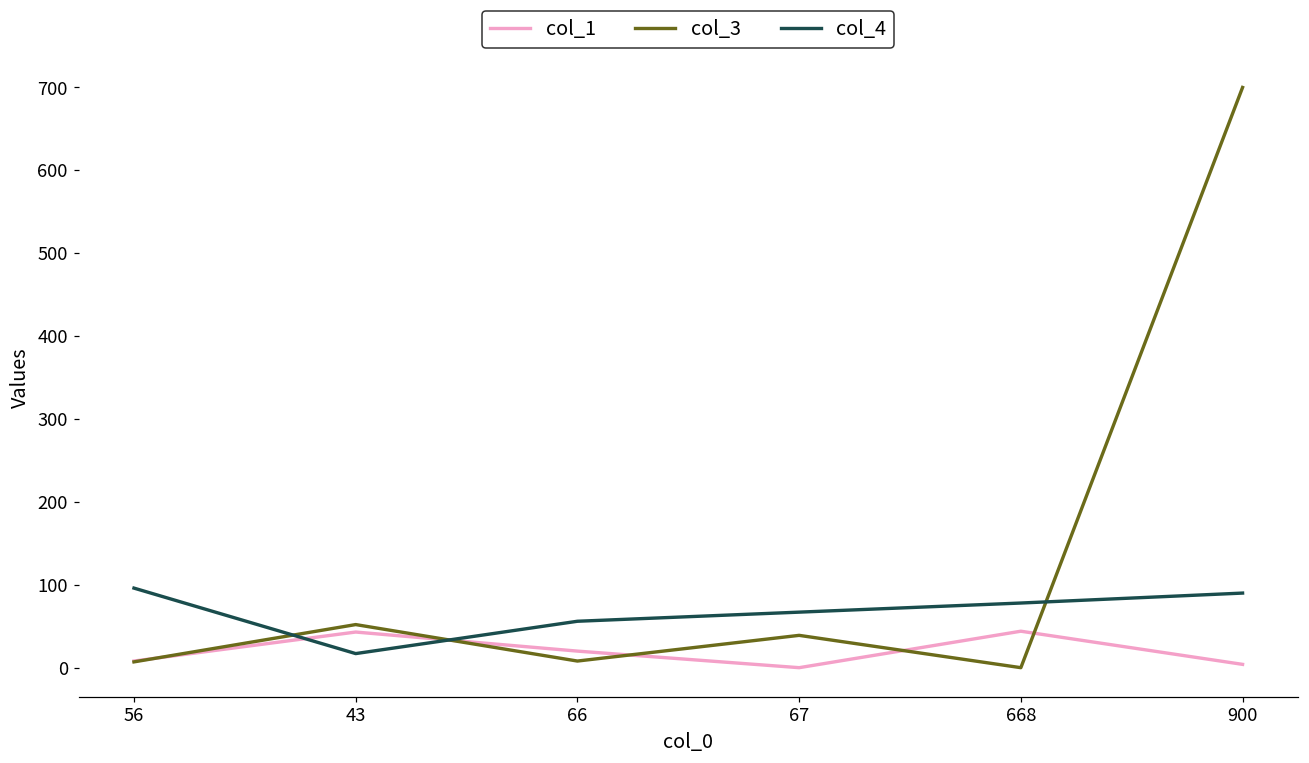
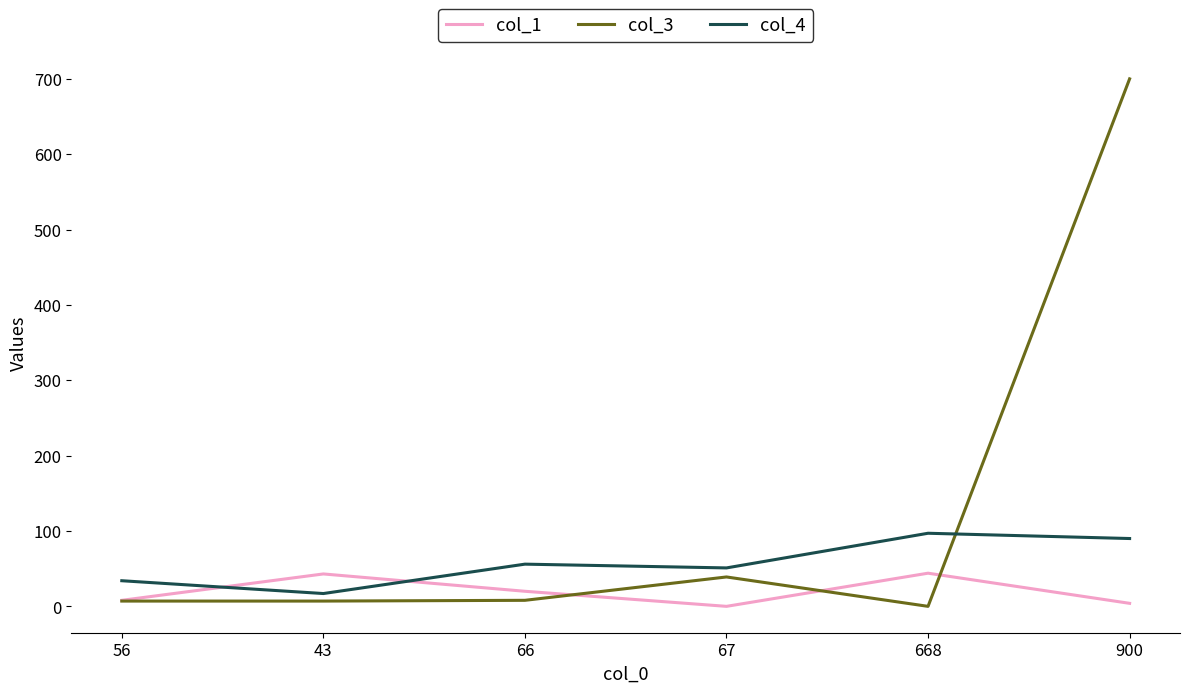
col_4, 56: 100 -> 30
col_3, 43: 50 -> 10
col_4, 67: 70 -> 50
col_4, 668: 80 -> 100
